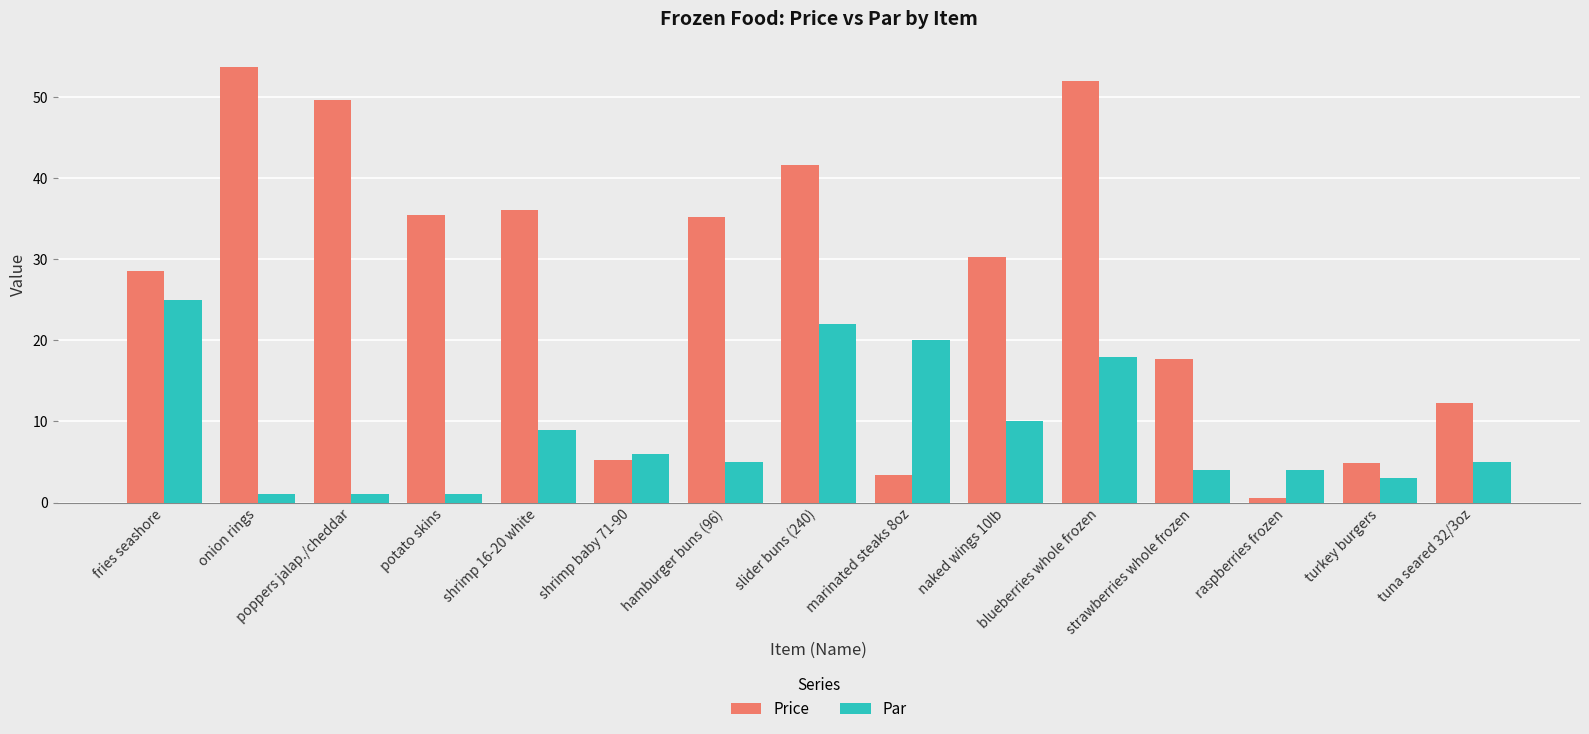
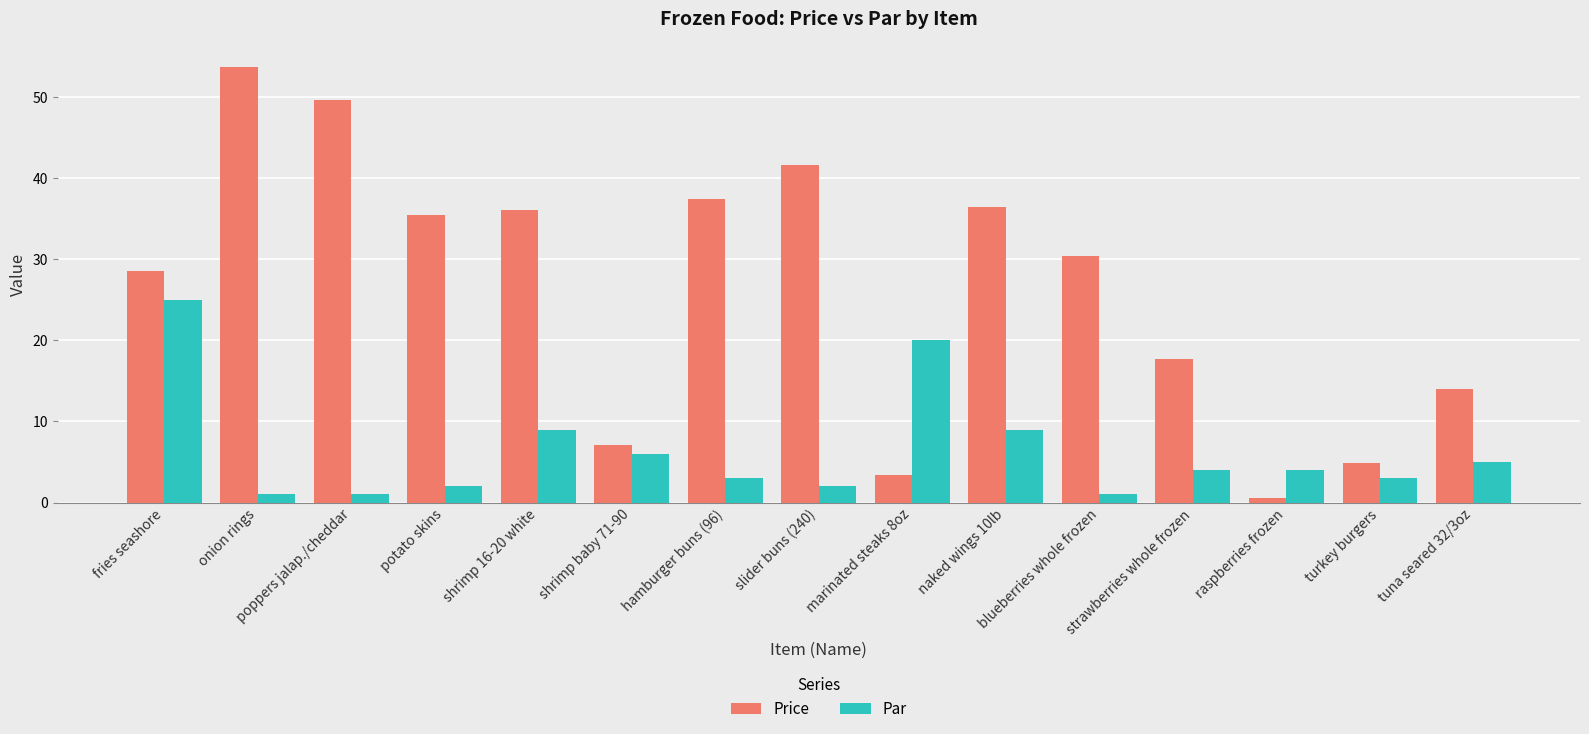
Par, potato skins: 1 -> 2
Price, shrimp baby 71-90: 5 -> 7
Price, hamburger buns (96): 35 -> 37
Par, hamburger buns (96): 5 -> 3
Par, slider buns (240): 22 -> 2
Price, naked wings 10lb: 30 -> 36
Par, naked wings 10lb: 10 -> 9
Price, blueberries whole frozen: 52 -> 30
Par, blueberries whole frozen: 18 -> 1
Price, tuna seared 32/3oz: 12 -> 14
